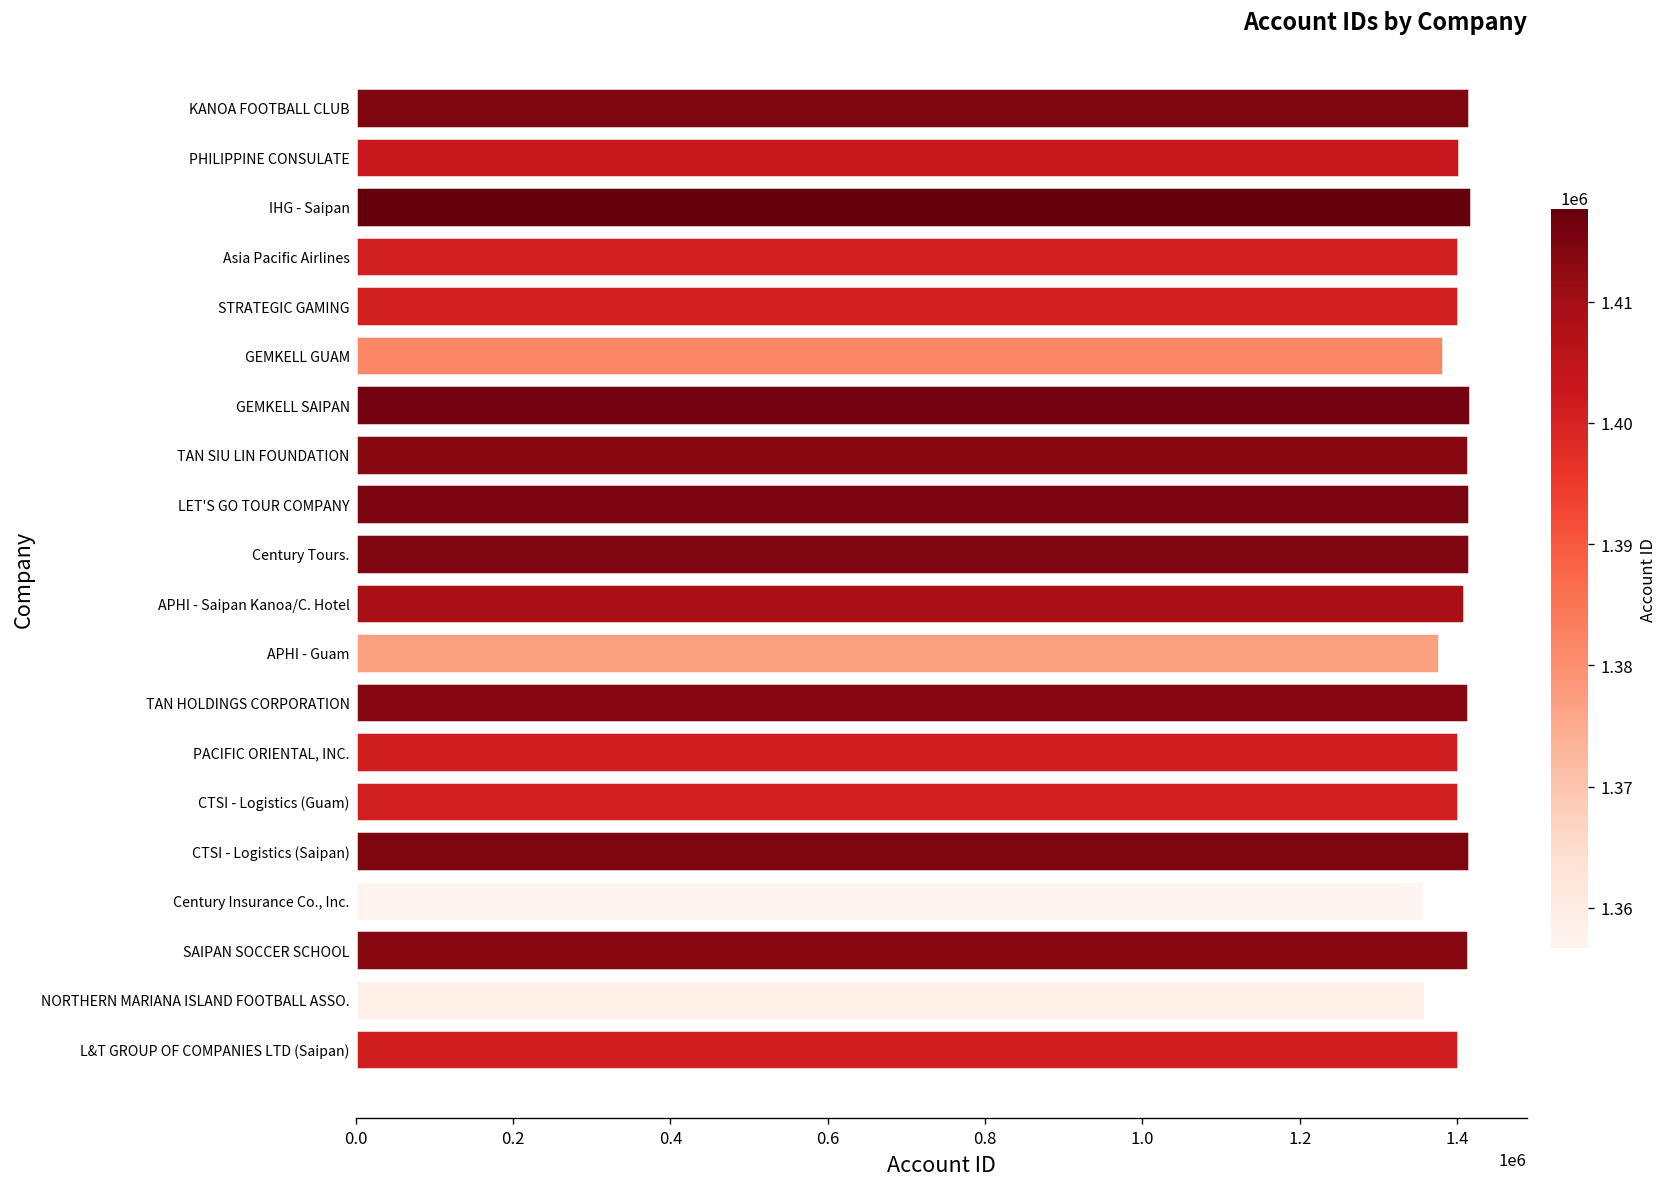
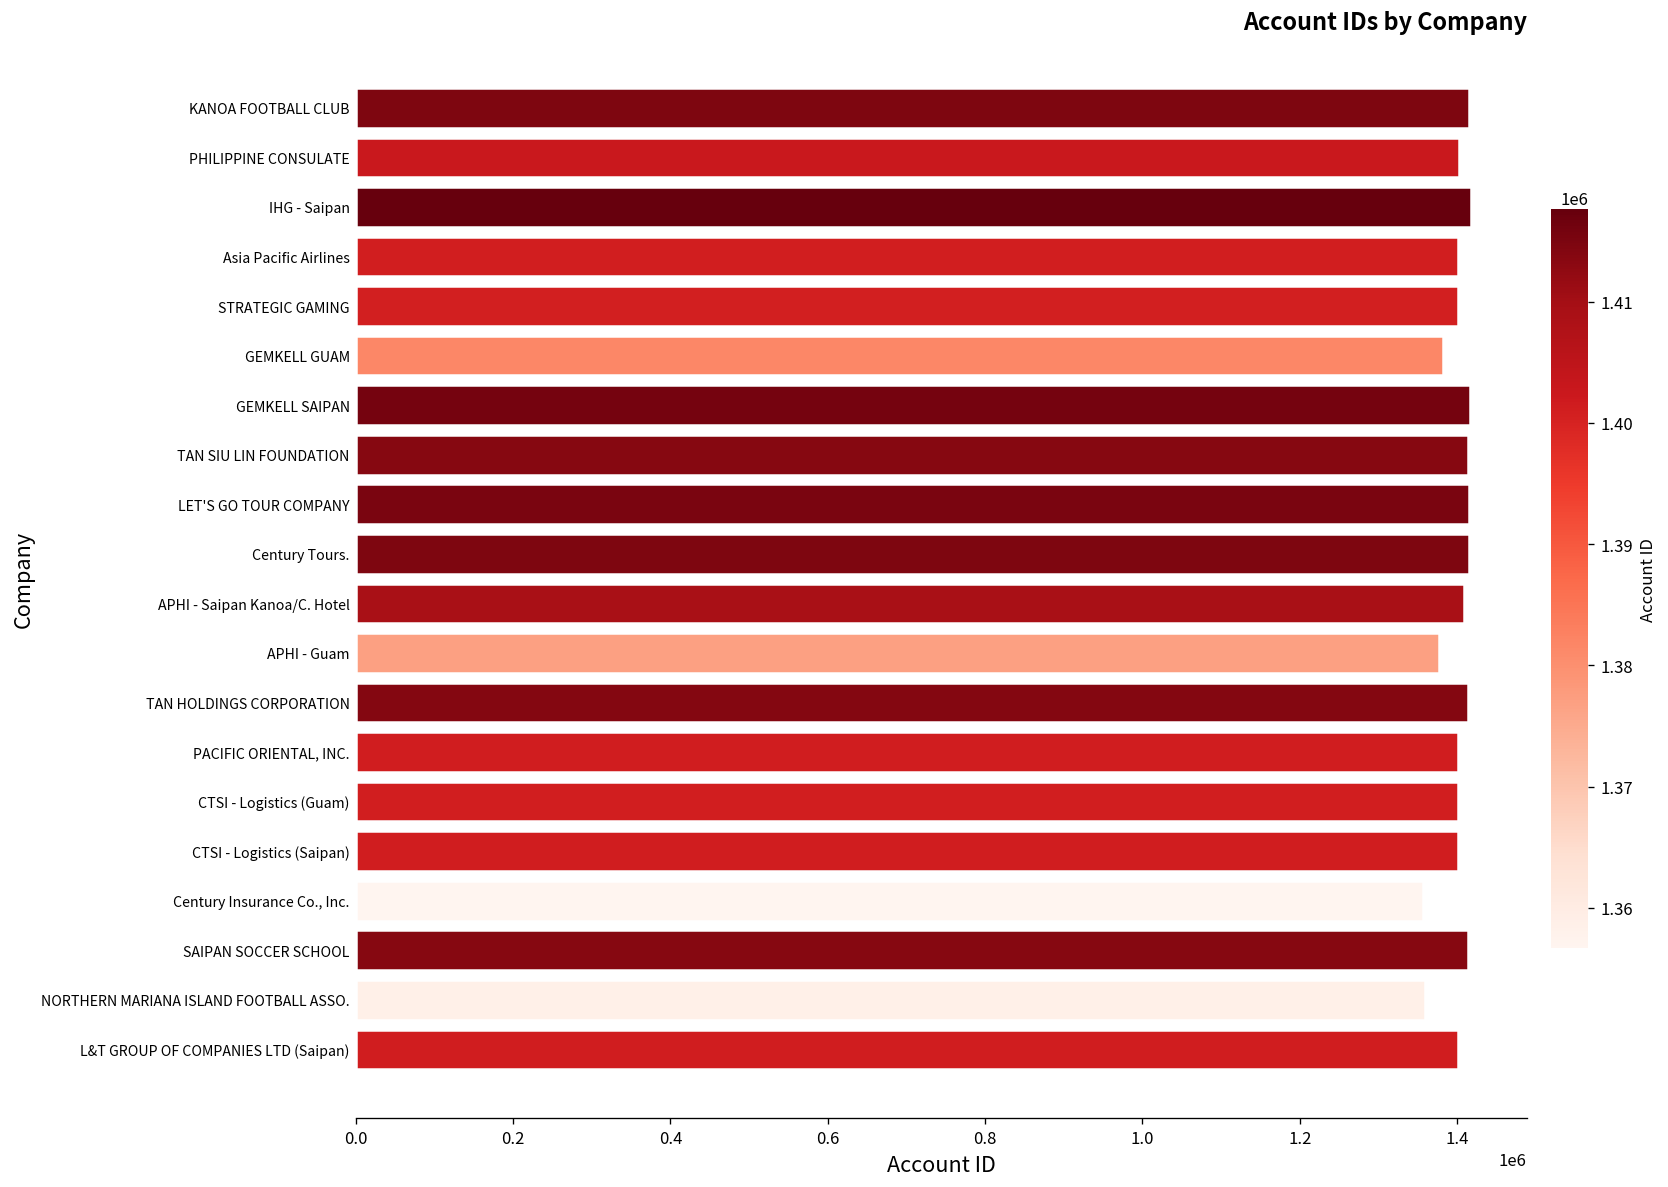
CTSI - Logistics (Saipan): 1410000 -> 1400000
